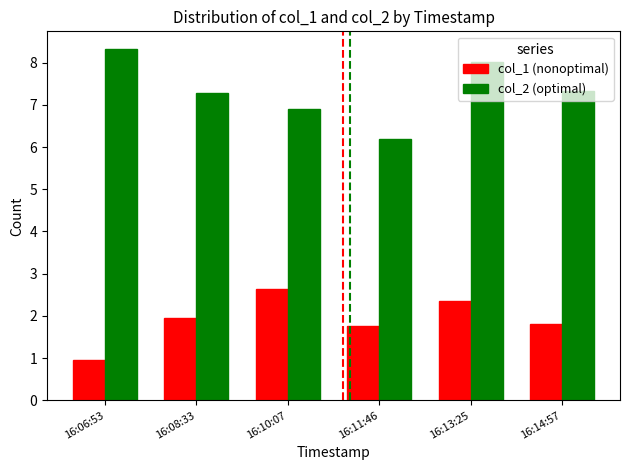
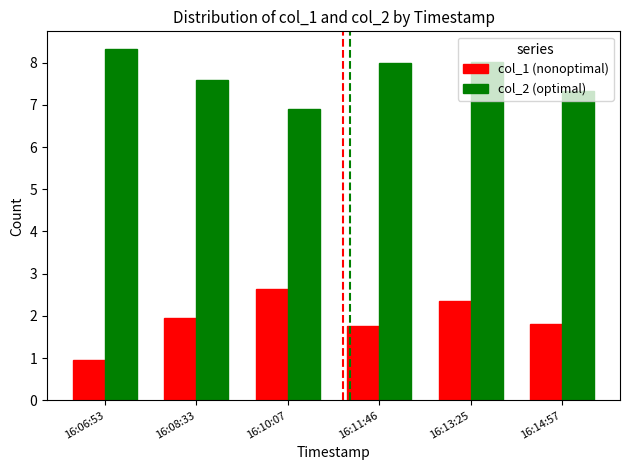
col_2 (optimal), 16:08:33: 7.3 -> 7.6
col_2 (optimal), 16:11:46: 6.2 -> 8.0
